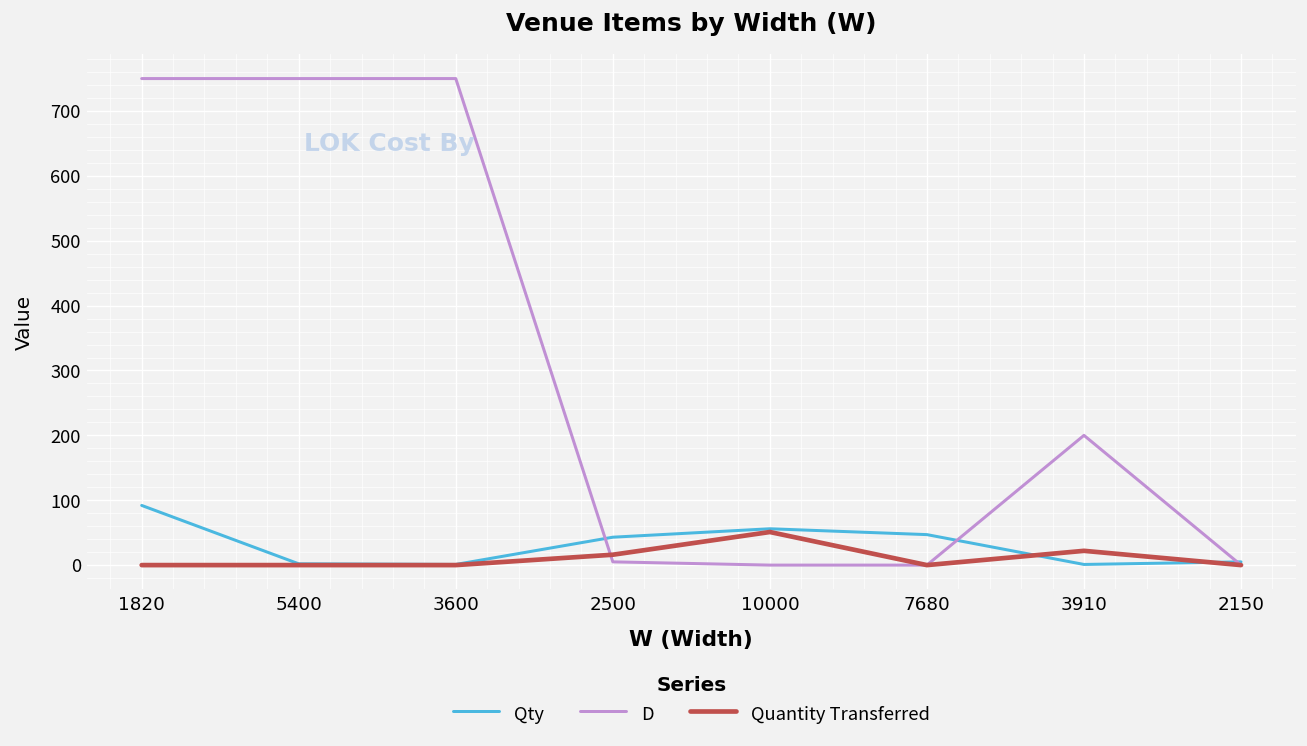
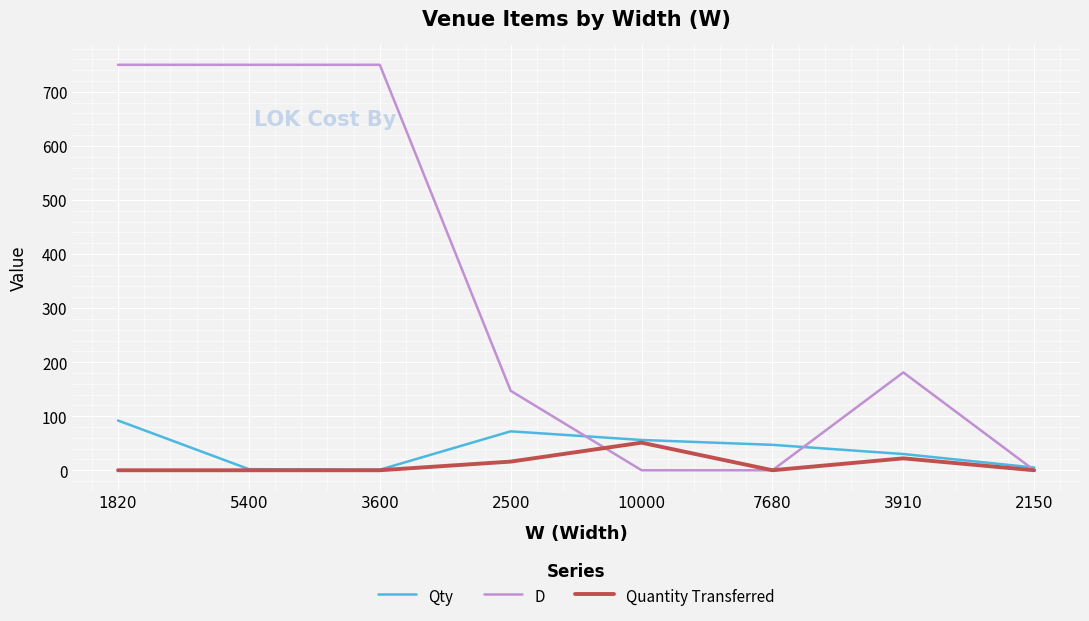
Qty, 2500: 40 -> 70
D, 2500: 10 -> 150
Qty, 3910: 0 -> 30
D, 3910: 200 -> 180
